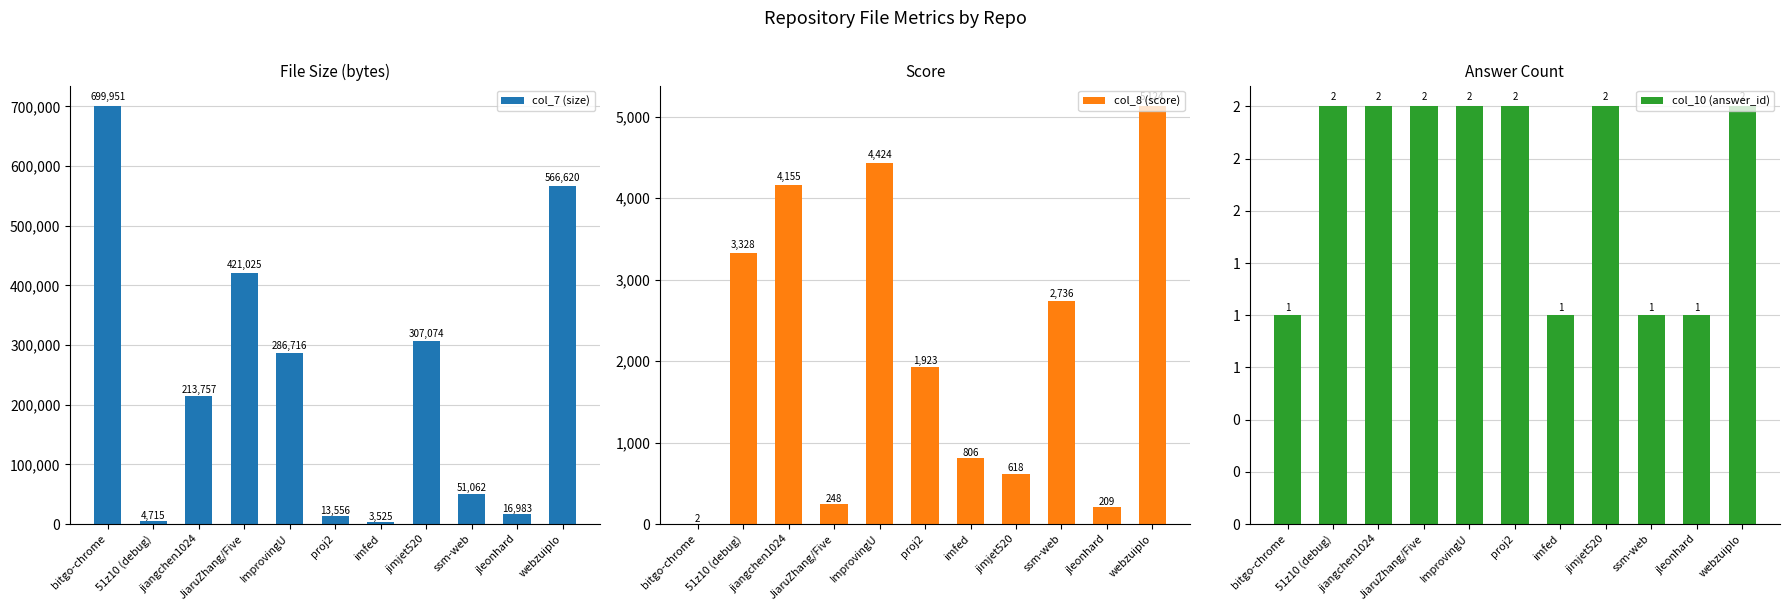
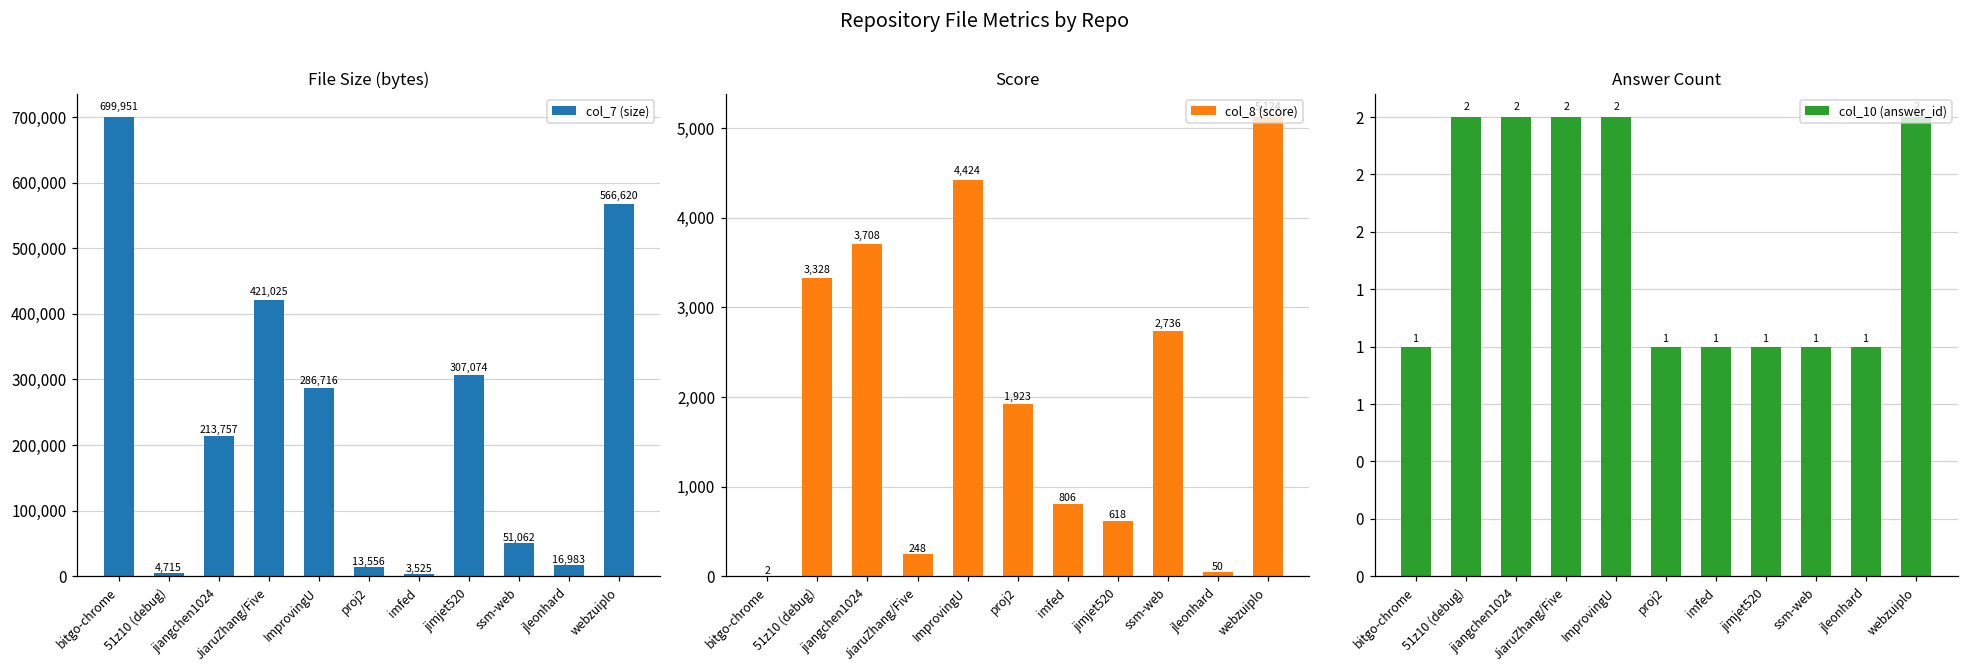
Score, jiangchen1024: 4,155 -> 3,708
Score, jleonhard: 209 -> 50
Answer Count, proj2: 2 -> 1
Answer Count, jimjet520: 2 -> 1
